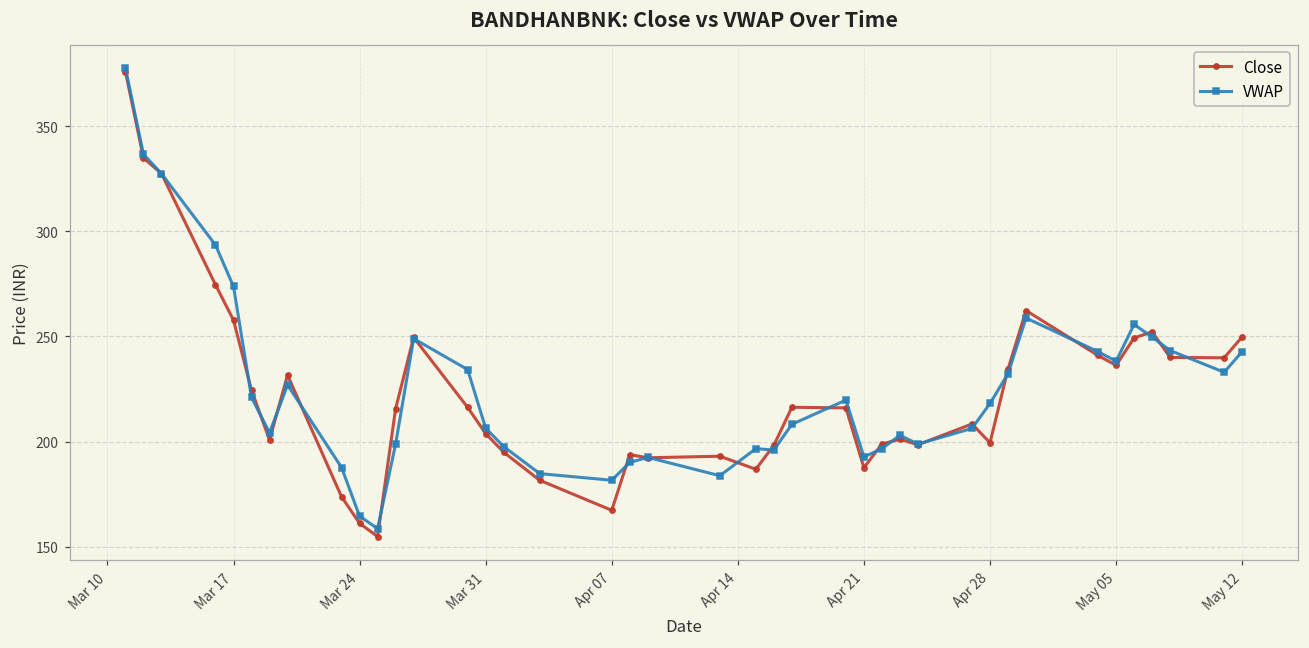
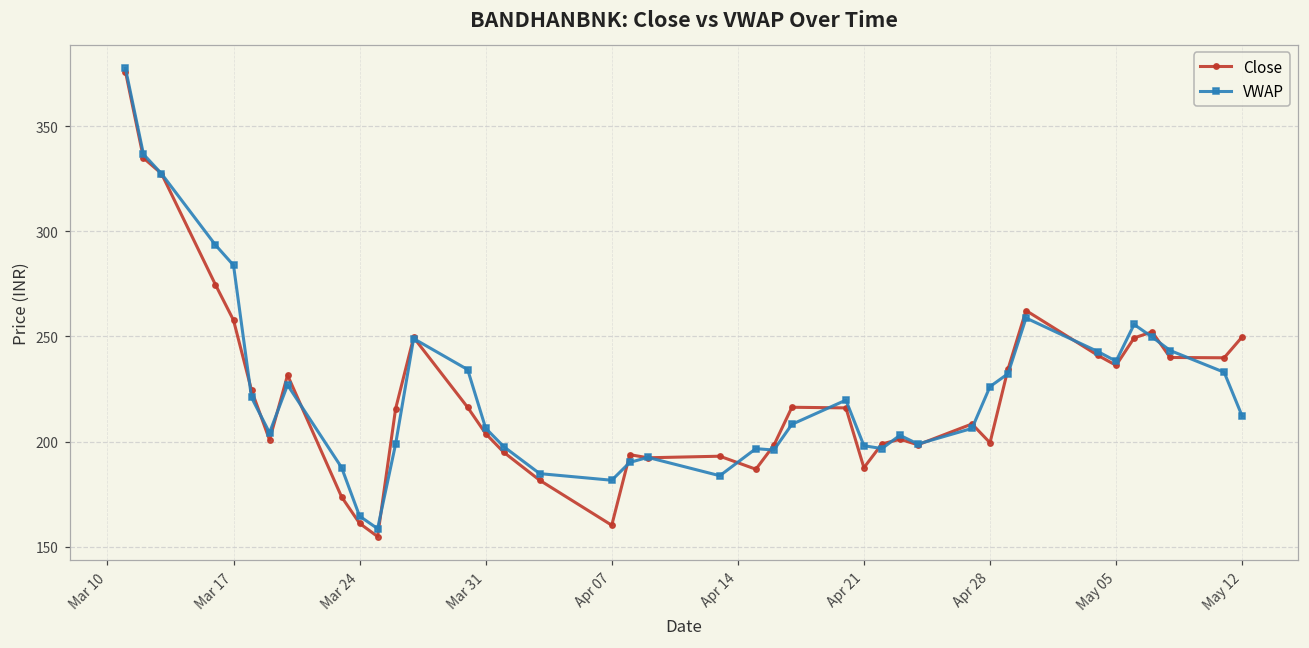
VWAP, Mar 17: 274 -> 284
Close, Apr 07: 167 -> 160
VWAP, Apr 21: 193 -> 198
VWAP, Apr 28: 218 -> 226
VWAP, May 12: 243 -> 212
